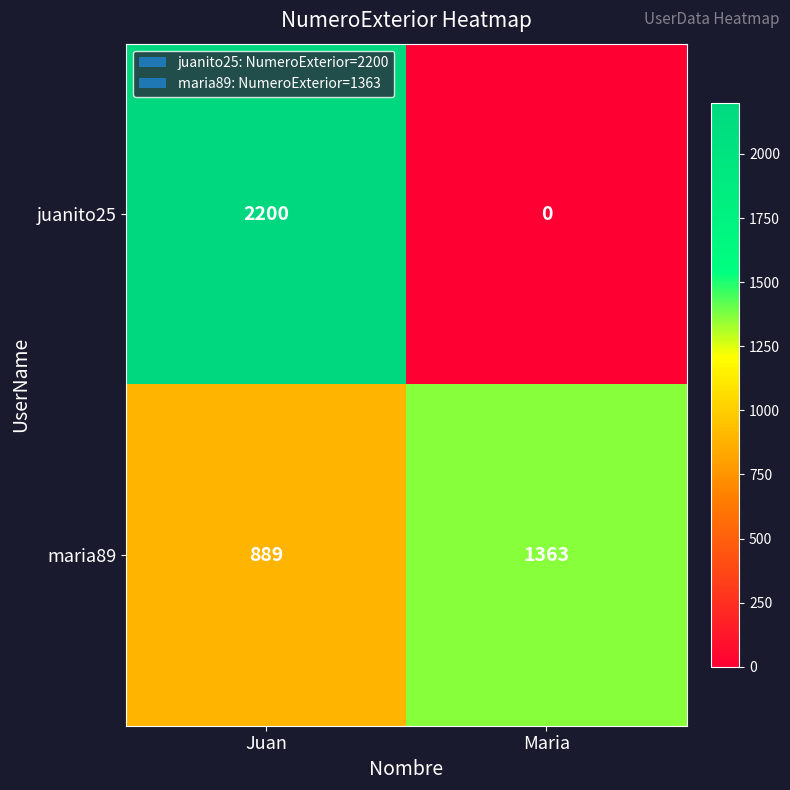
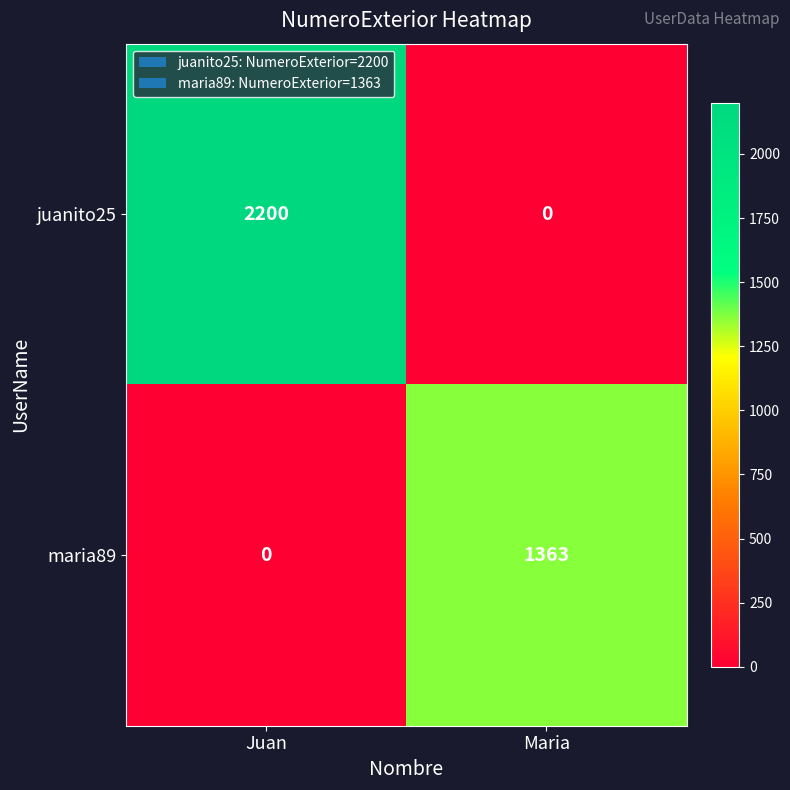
maria89, Juan: 889 -> 0
